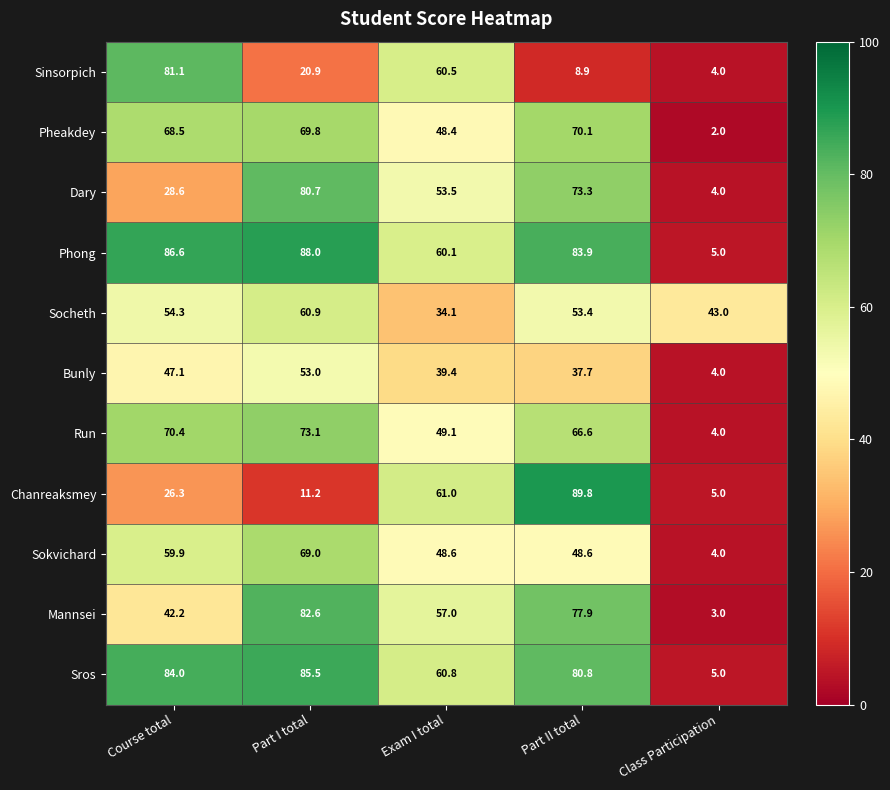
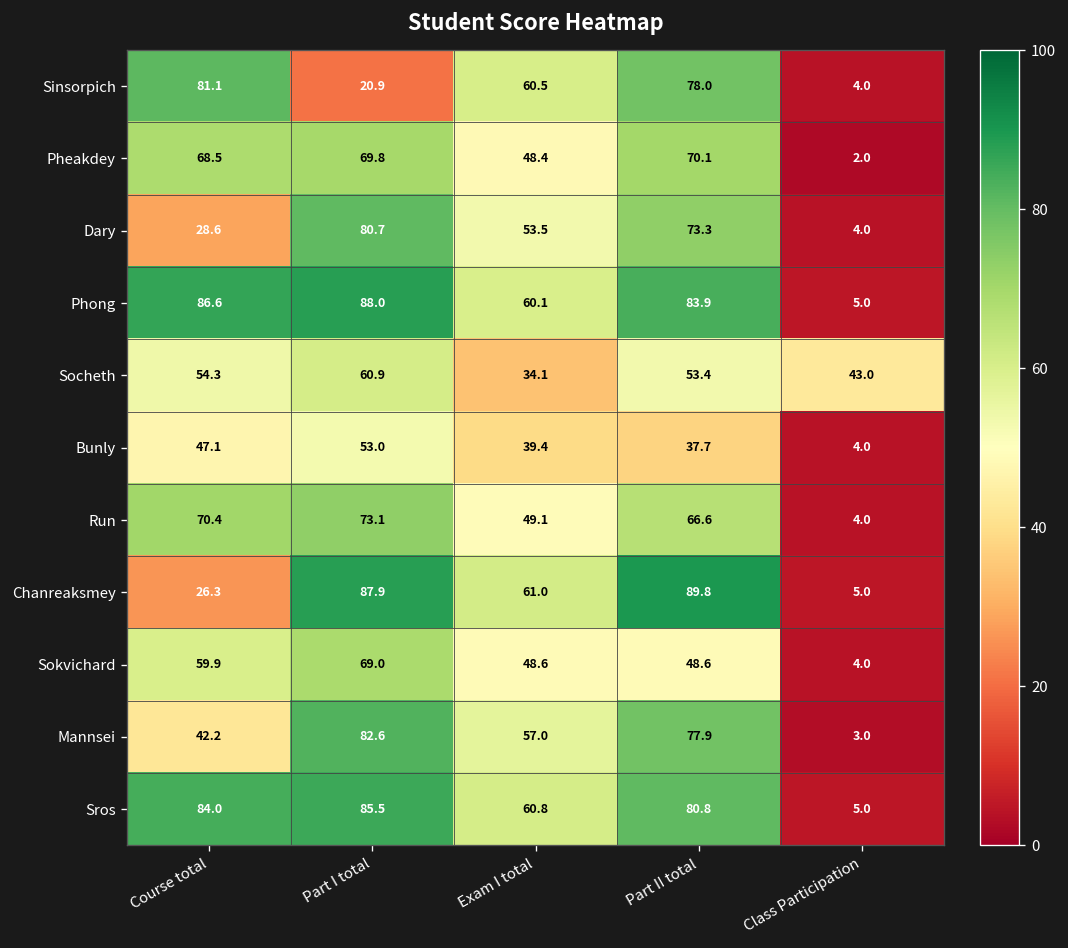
Sinsorpich, Part II total: 8.9 -> 78.0
Chanreaksmey, Part I total: 11.2 -> 87.9
